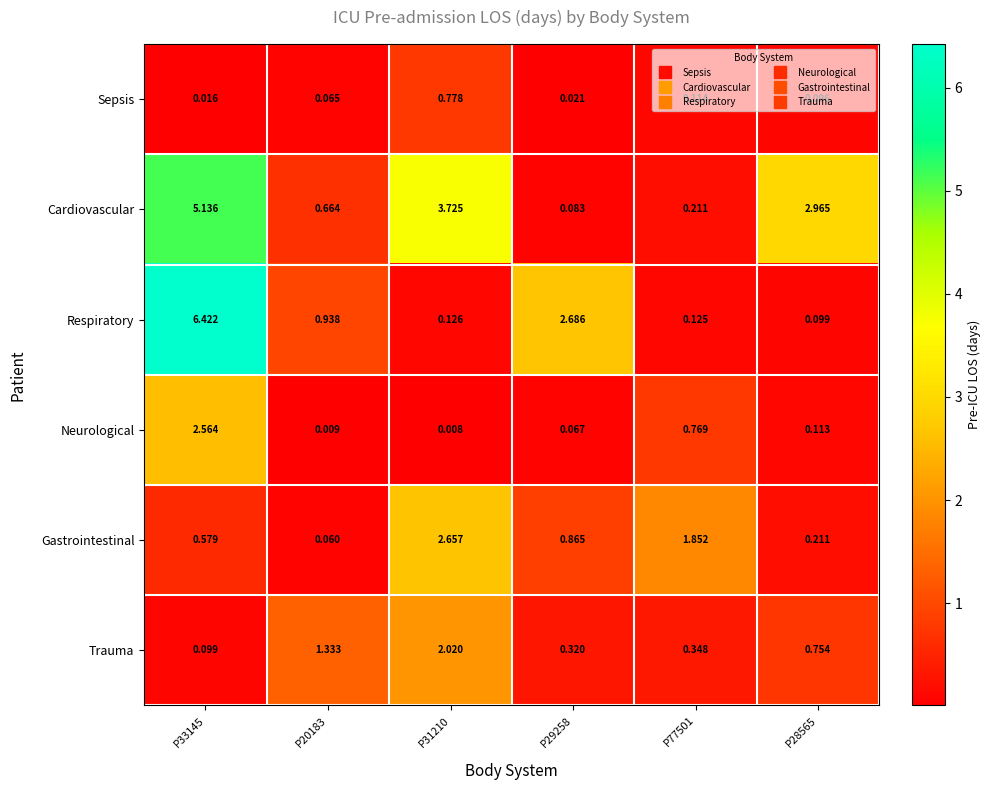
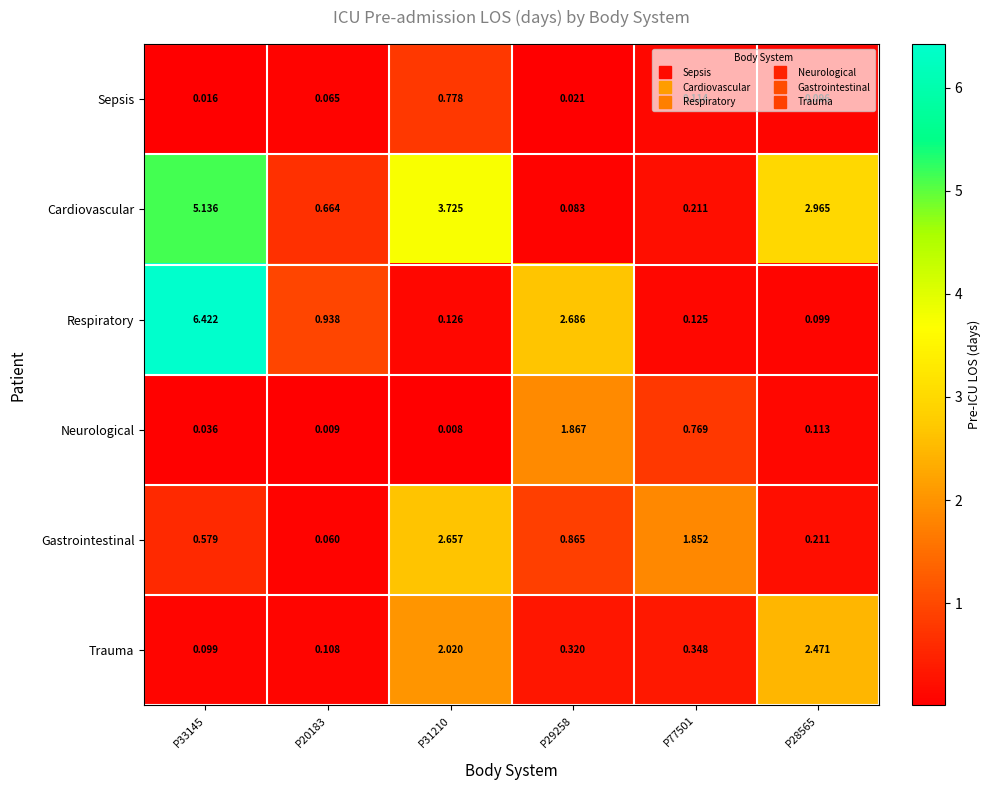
Neurological, P33145: 2.564 -> 0.036
Neurological, P29258: 0.067 -> 1.867
Trauma, P20183: 1.333 -> 0.108
Trauma, P28565: 0.754 -> 2.471
